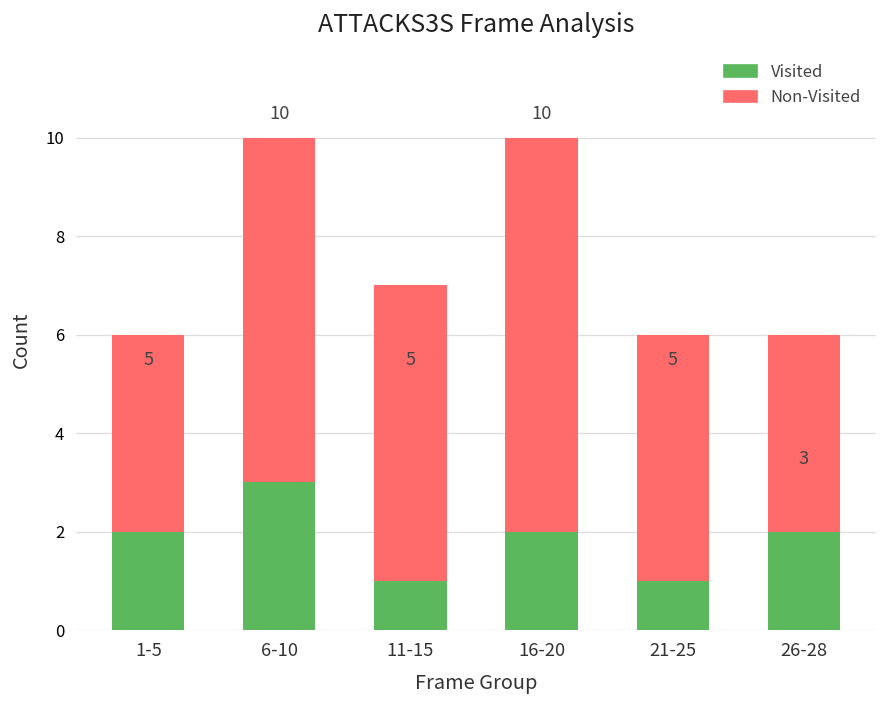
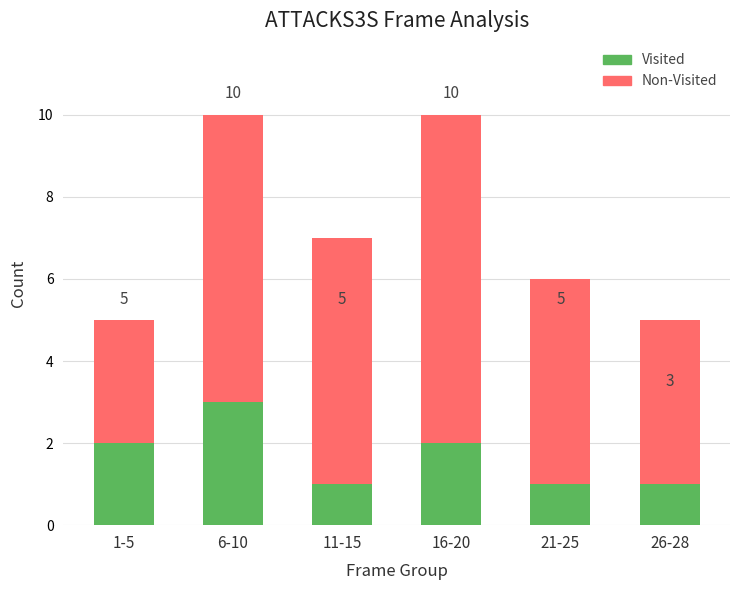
Non-Visited, 1-5: 4 -> 3
Visited, 26-28: 2 -> 1
